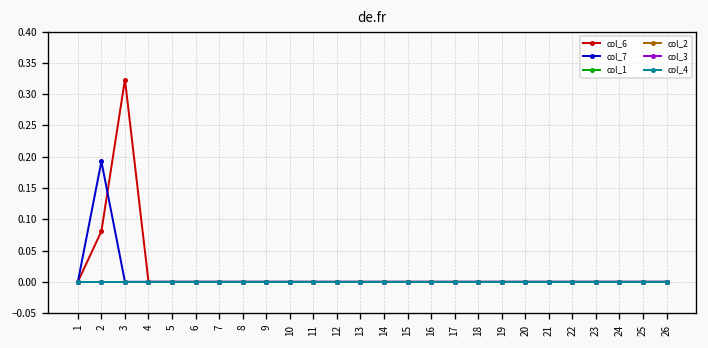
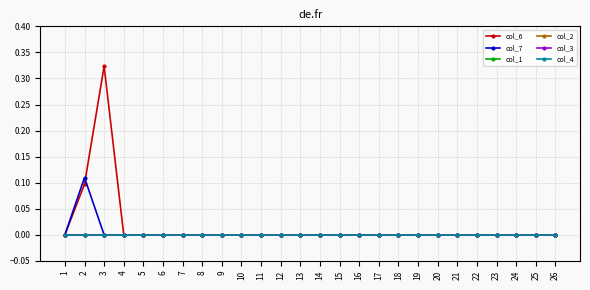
col_6, 2: 0.08 -> 0.10
col_7, 2: 0.19 -> 0.11
